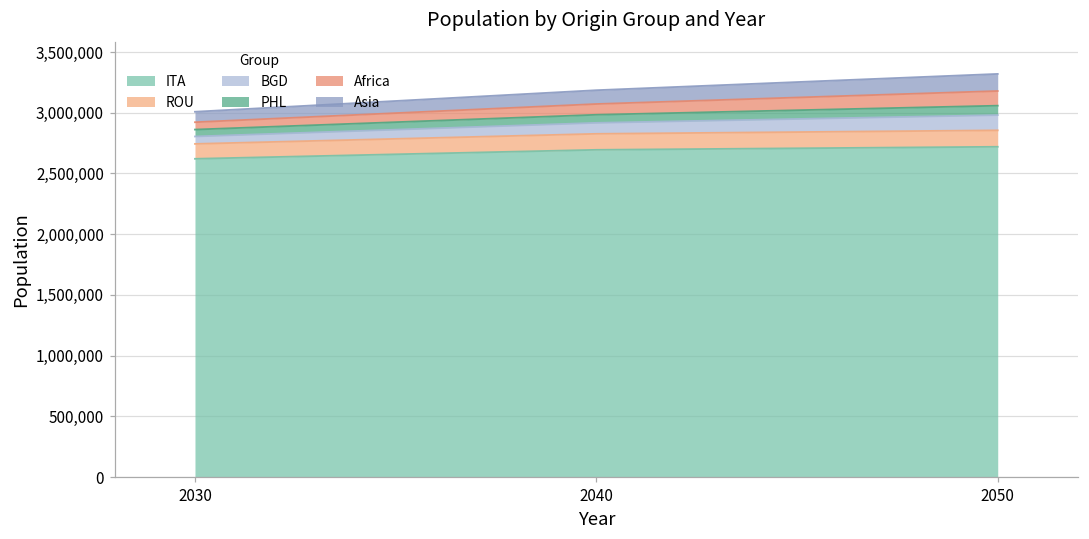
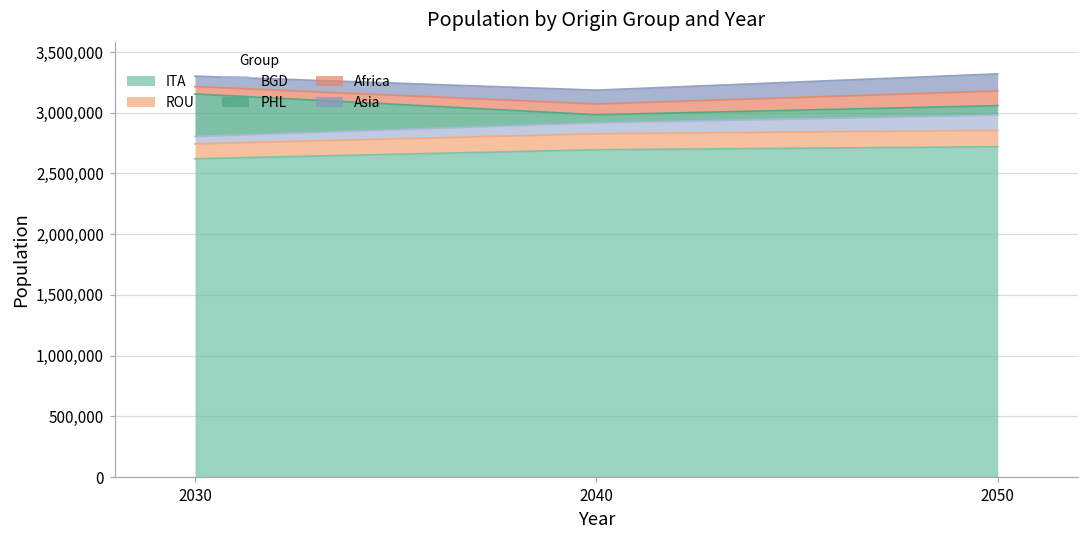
PHL, 2030: 60,000 -> 350,000
